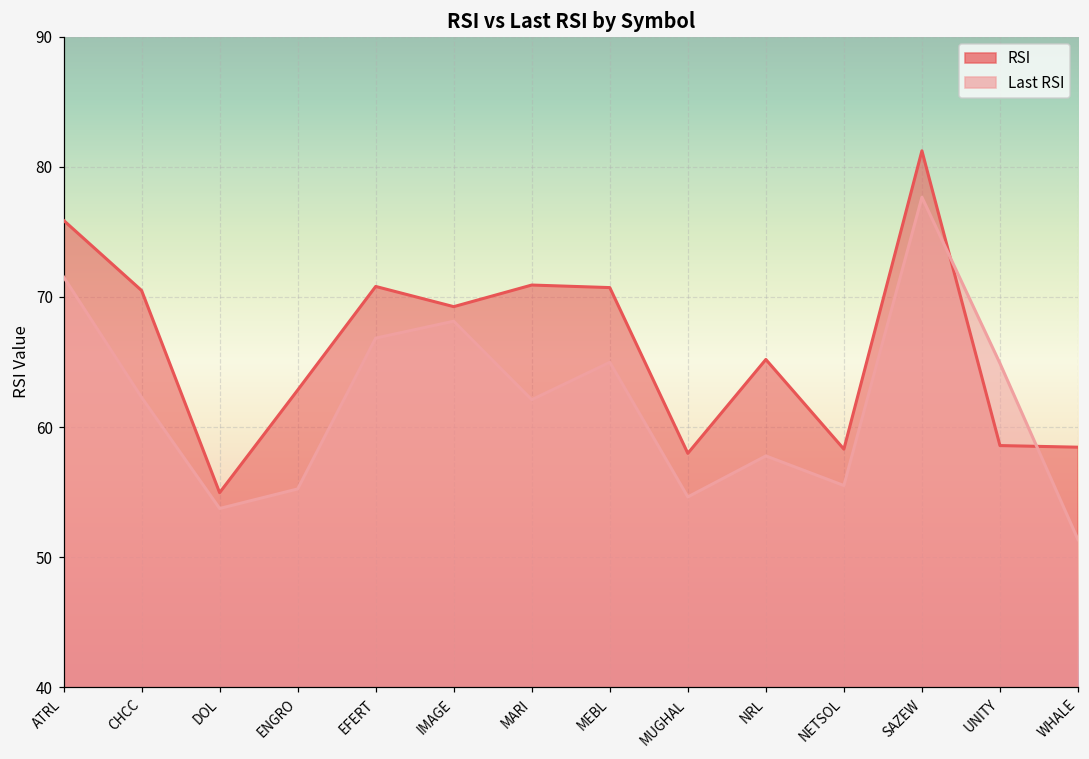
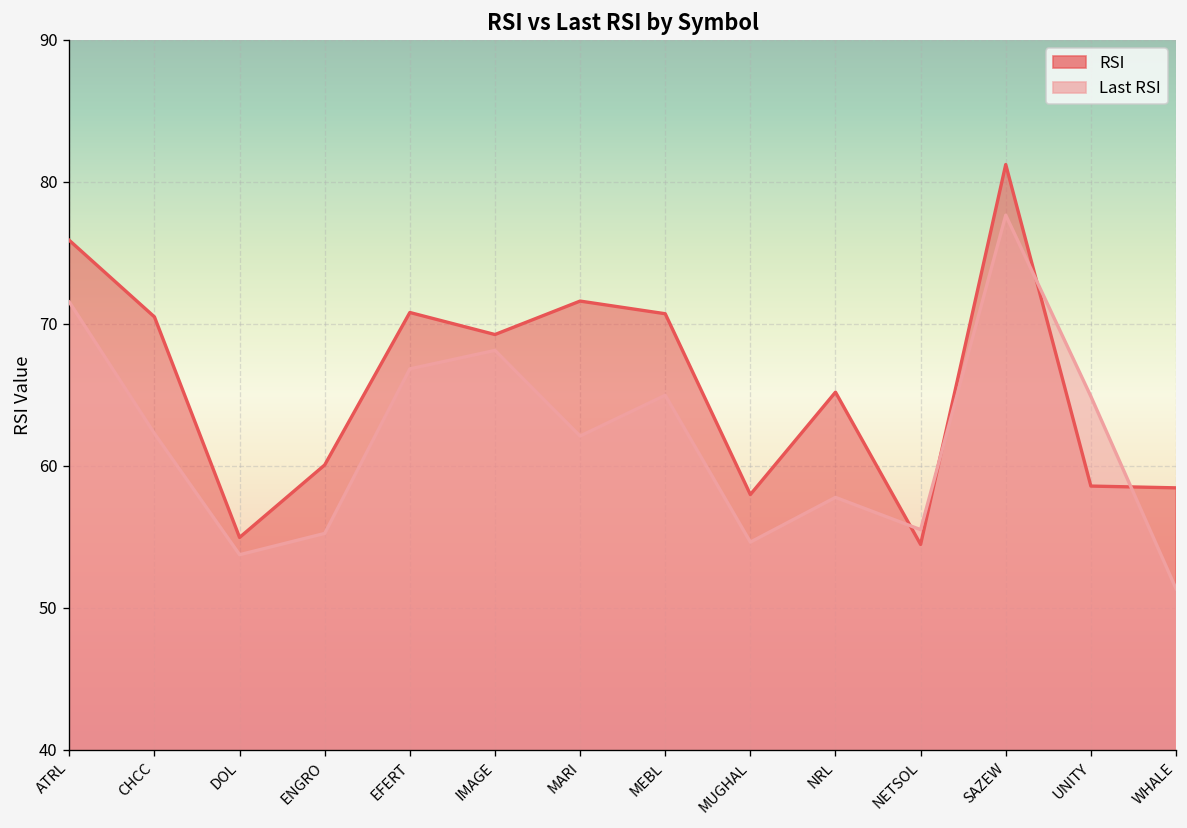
RSI, ENGRO: 62.8 -> 60.1
RSI, MARI: 70.9 -> 71.6
RSI, NETSOL: 58.3 -> 54.5
